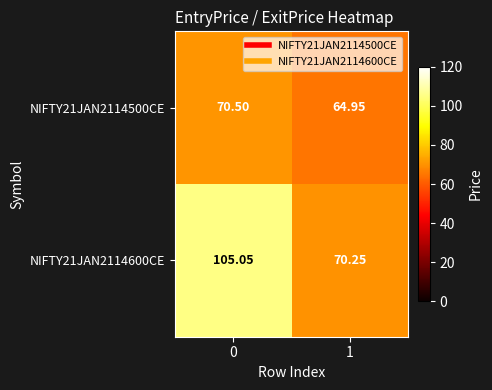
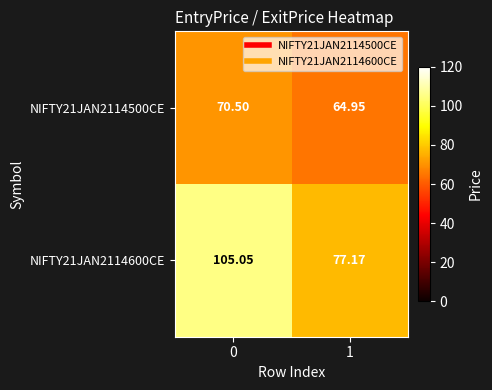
NIFTY21JAN2114600CE, 1: 70.25 -> 77.17
